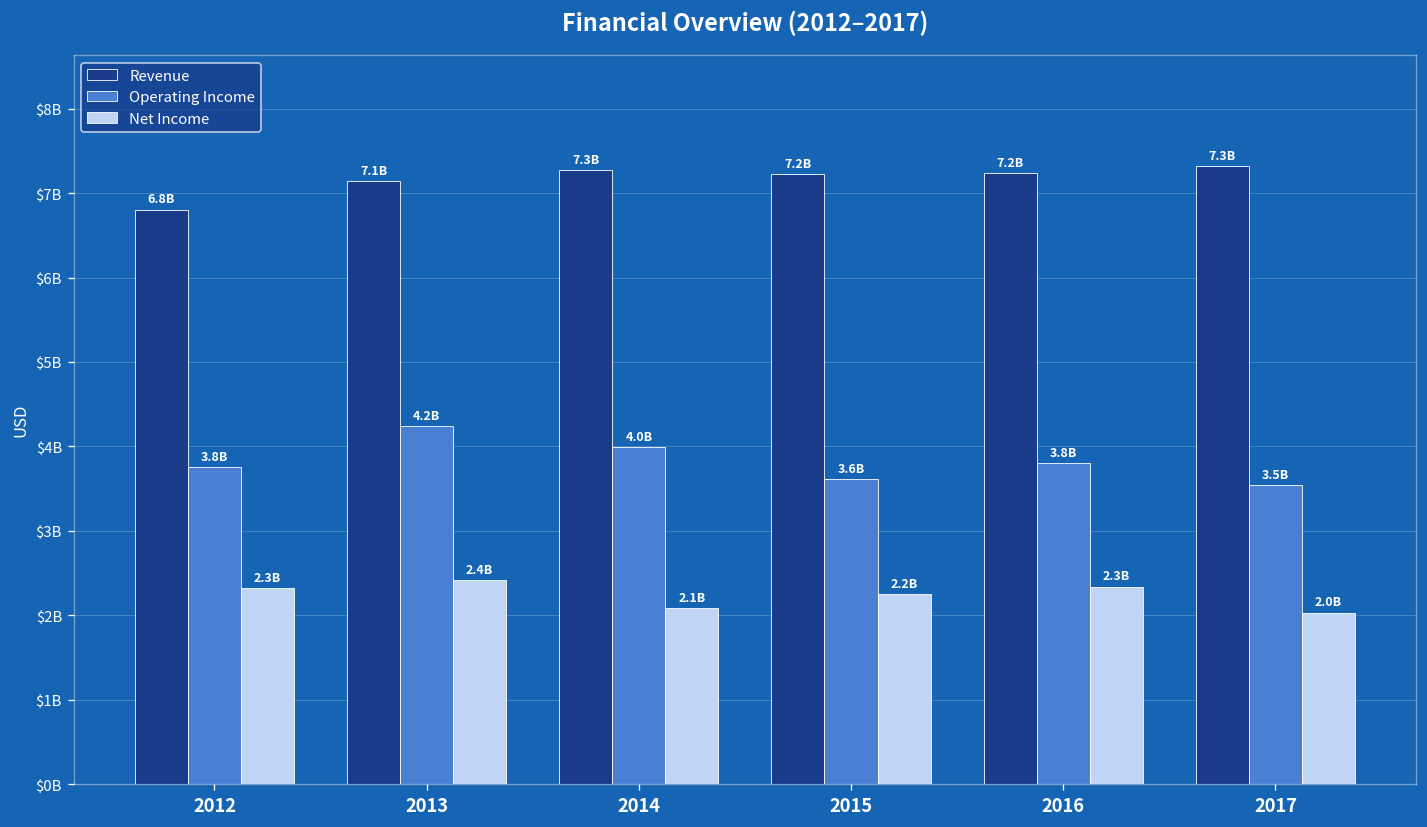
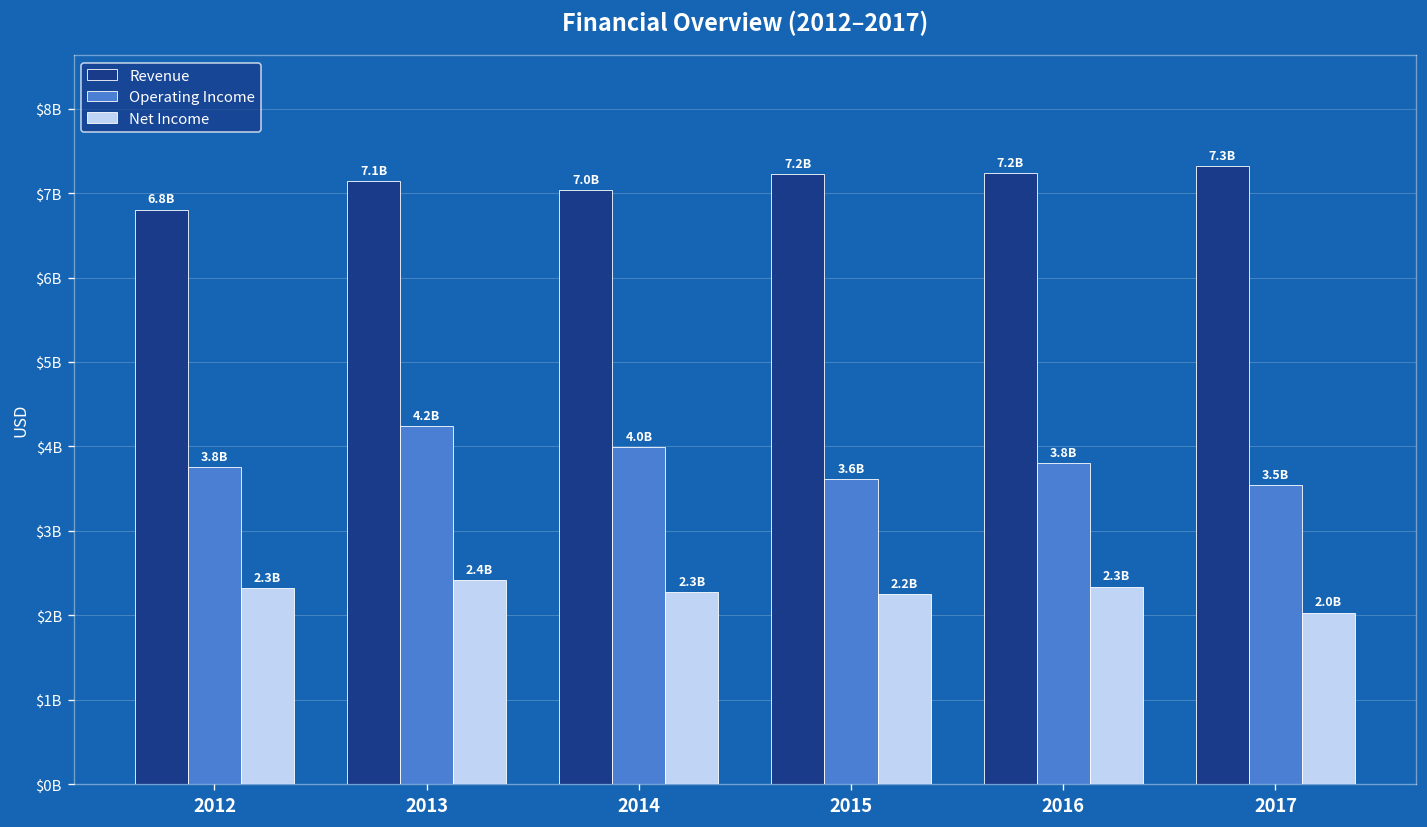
Revenue, 2014: 7.3B -> 7.0B
Net Income, 2014: 2.1B -> 2.3B
